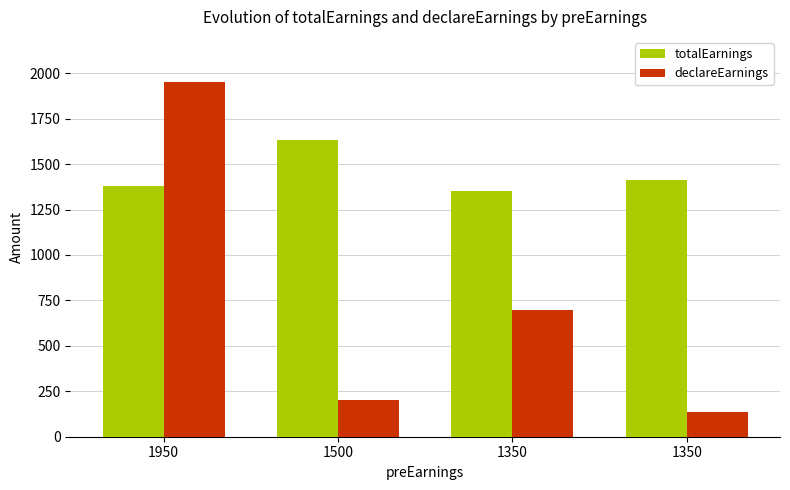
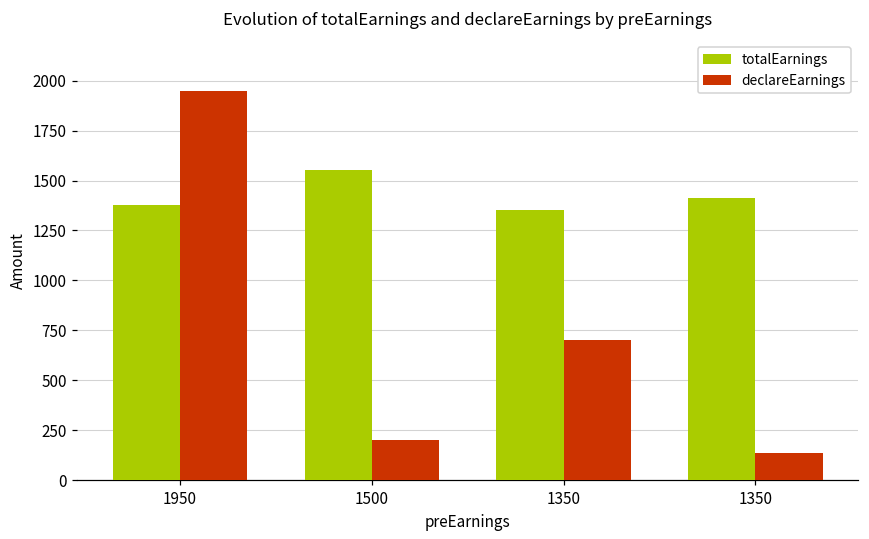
totalEarnings, 1500: 1630 -> 1550
